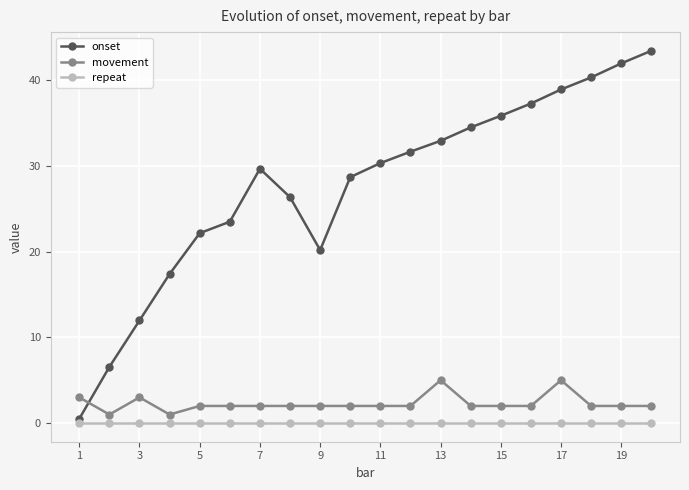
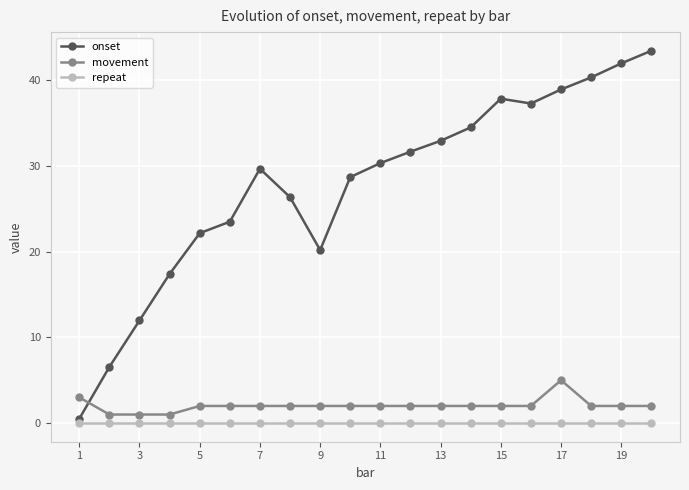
movement, 3: 3 -> 1
movement, 13: 5 -> 2
onset, 15: 36 -> 38
